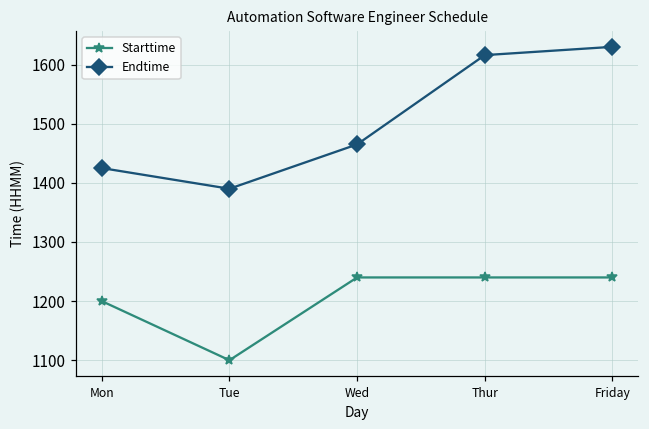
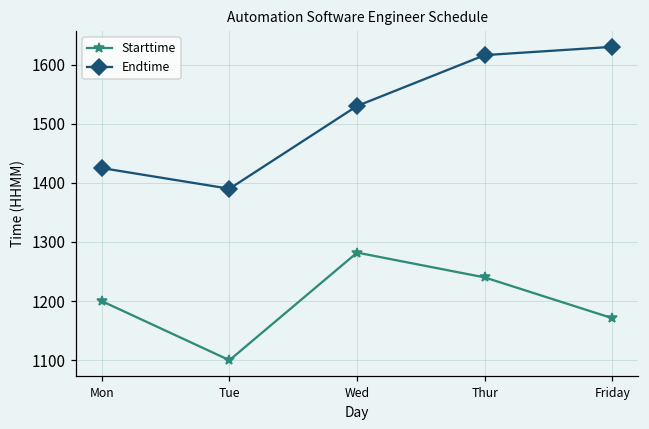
Starttime, Wed: 1240 -> 1280
Endtime, Wed: 1470 -> 1530
Starttime, Friday: 1240 -> 1170
